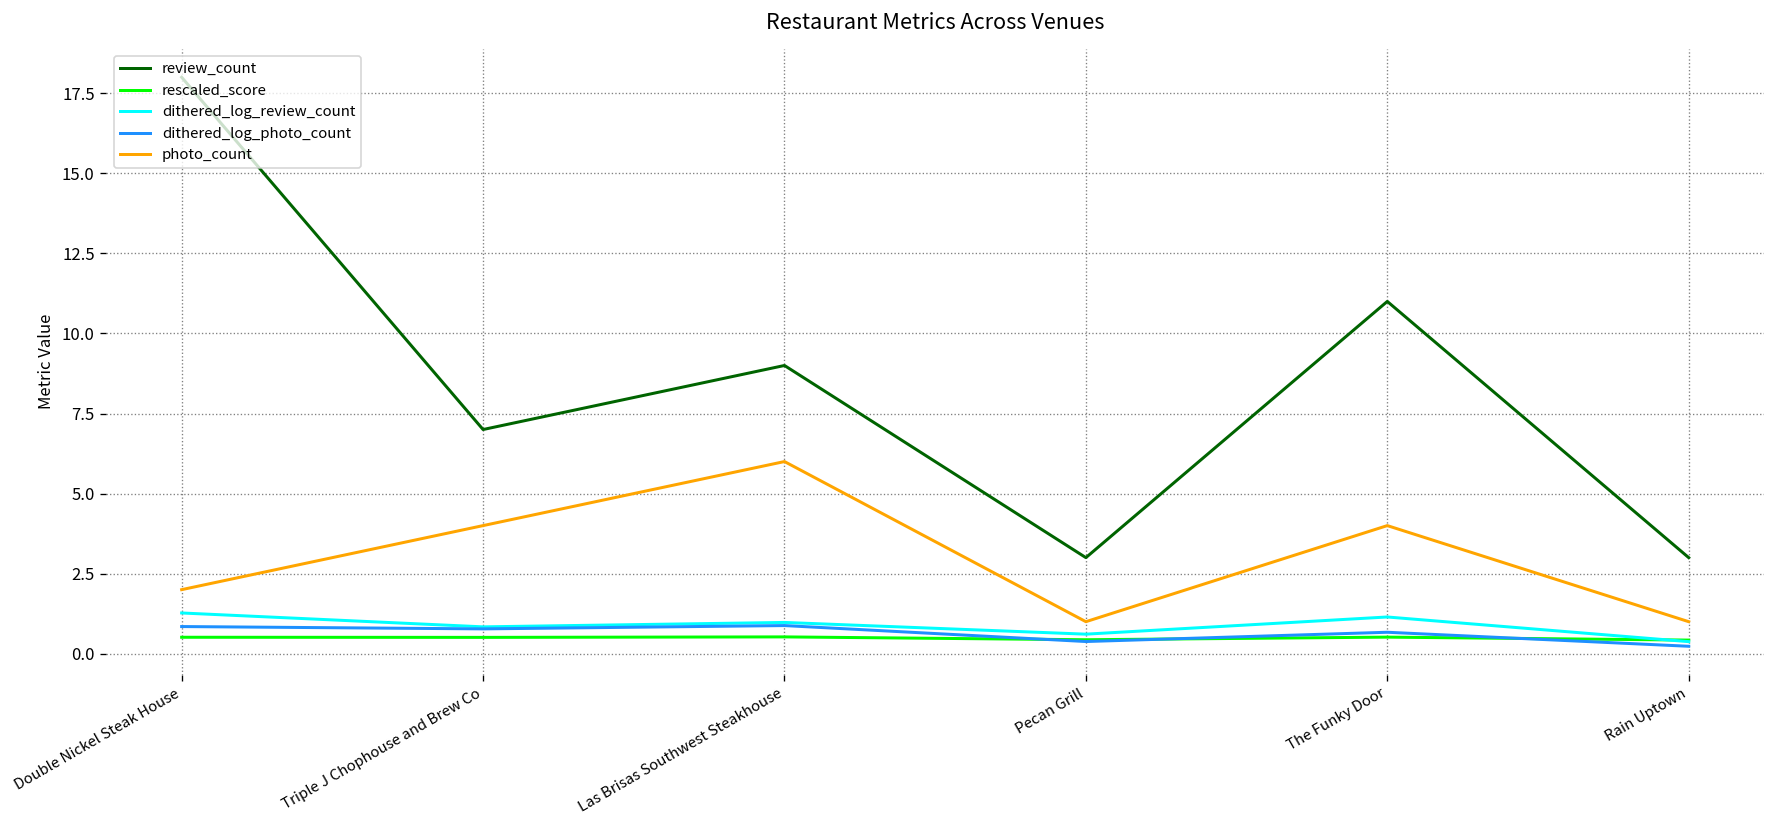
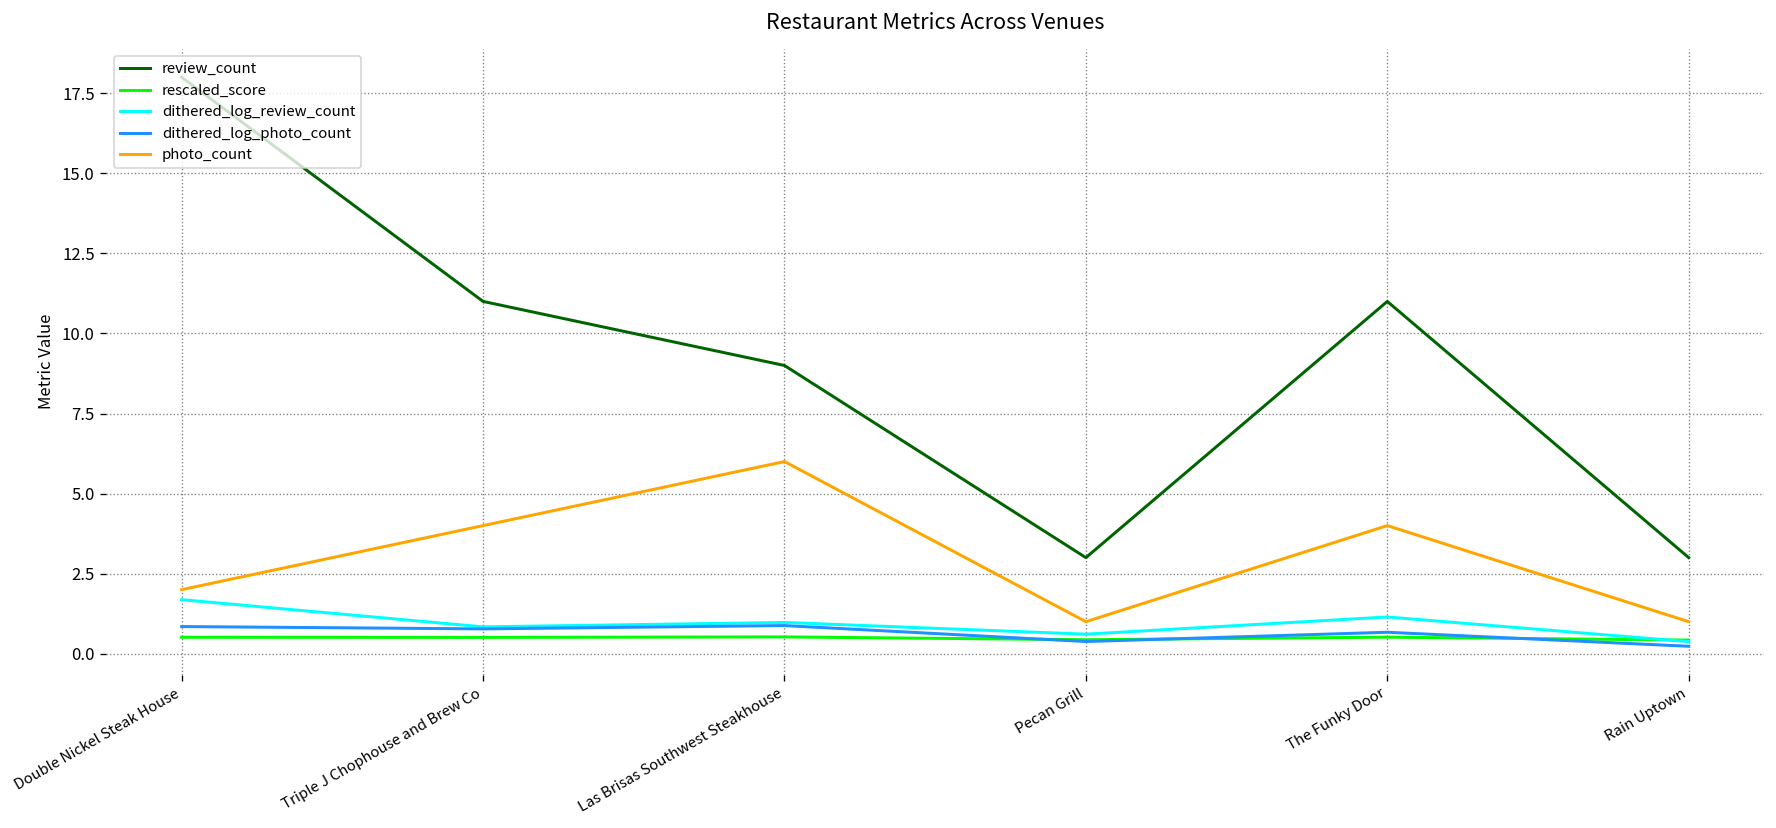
dithered_log_review_count, Double Nickel Steak House: 1.3 -> 1.7
review_count, Triple J Chophouse and Brew Co: 7 -> 11
